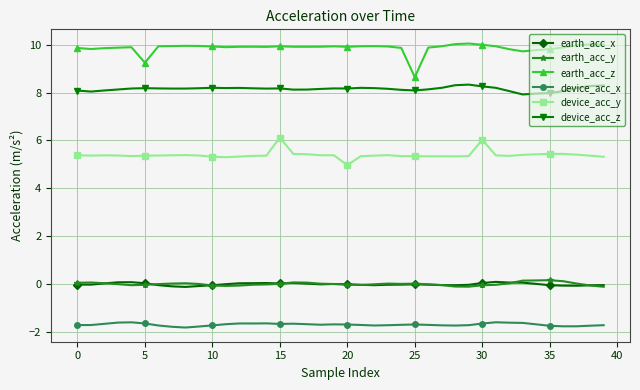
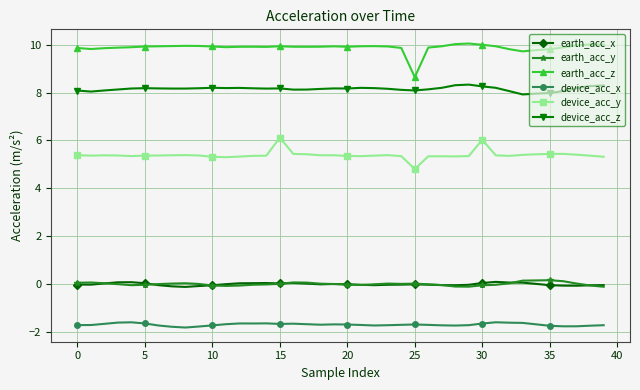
earth_acc_z, 5: 9.2 -> 9.9
device_acc_y, 20: 5.0 -> 5.4
device_acc_y, 25: 5.3 -> 4.8
